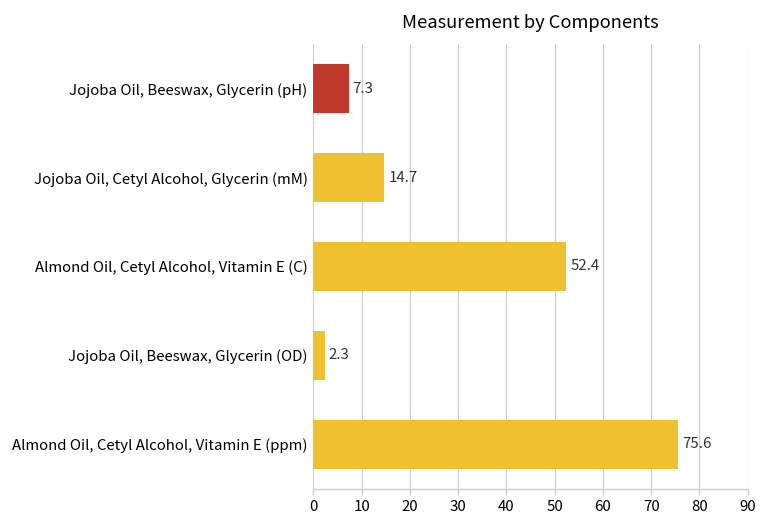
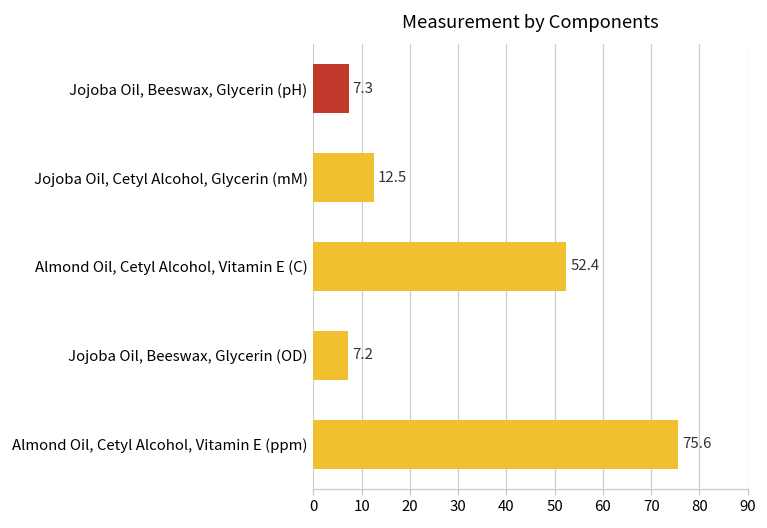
Jojoba Oil, Cetyl Alcohol, Glycerin (mM): 14.7 -> 12.5
Jojoba Oil, Beeswax, Glycerin (OD): 2.3 -> 7.2
